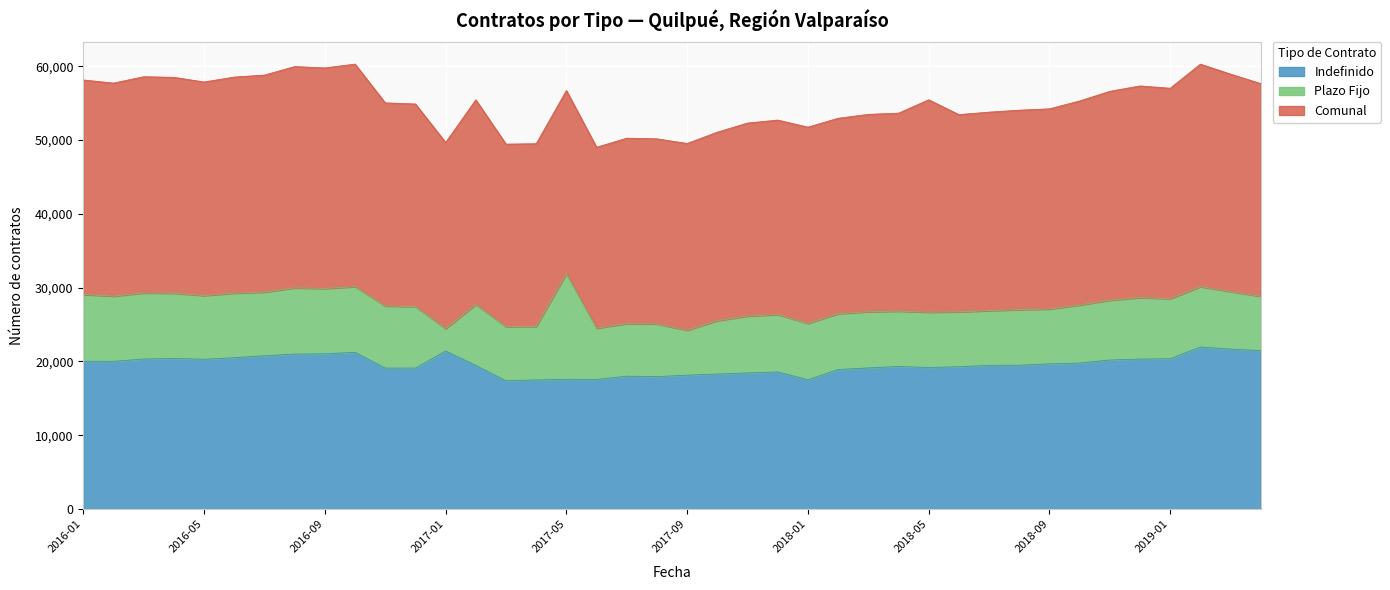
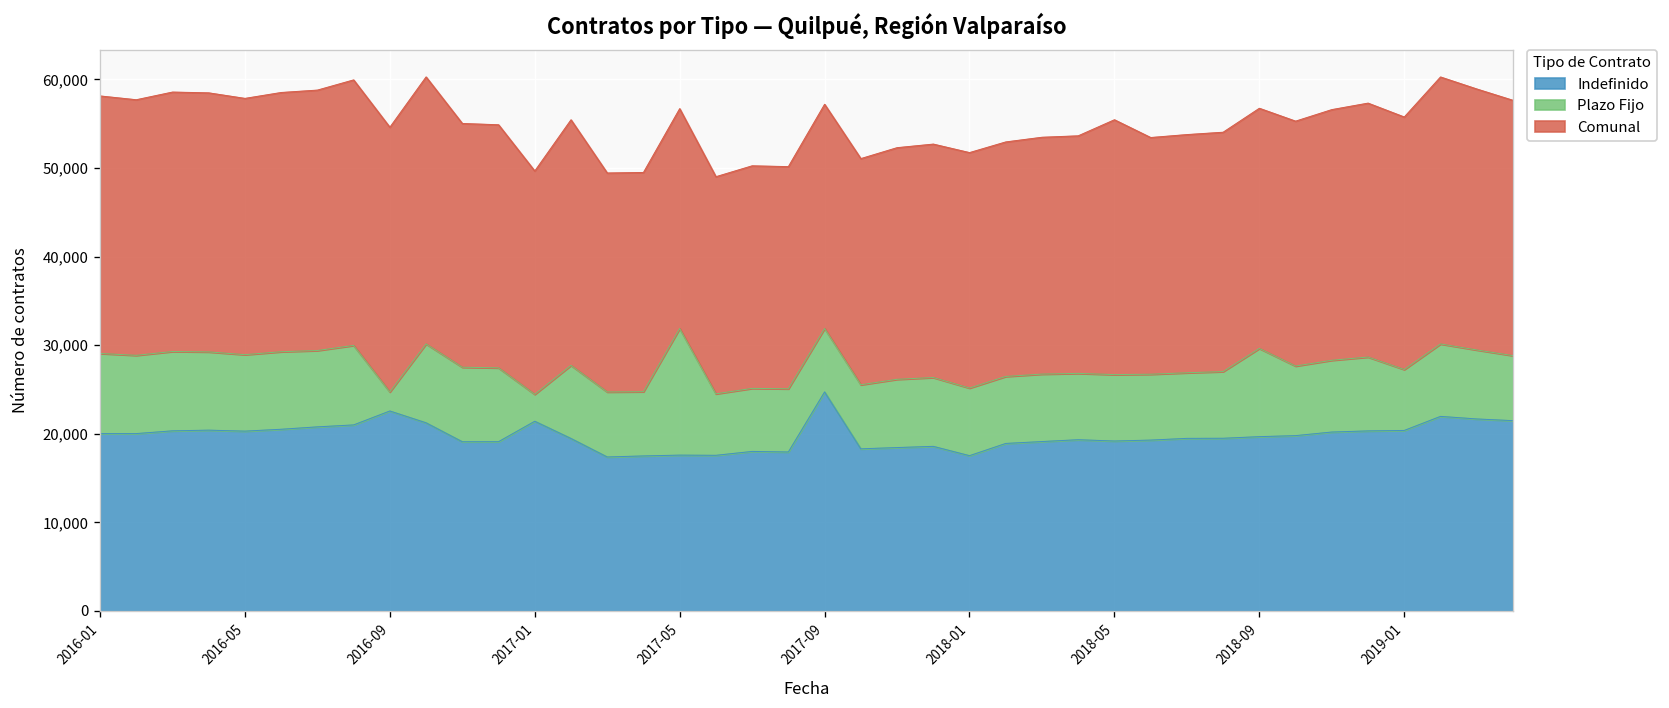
Indefinido, 2016-09: 21,000 -> 23,000
Plazo Fijo, 2016-09: 9,000 -> 2,000
Indefinido, 2017-09: 18,000 -> 25,000
Plazo Fijo, 2017-09: 6,000 -> 7,000
Plazo Fijo, 2018-09: 7,000 -> 10,000
Plazo Fijo, 2019-01: 8,000 -> 7,000
